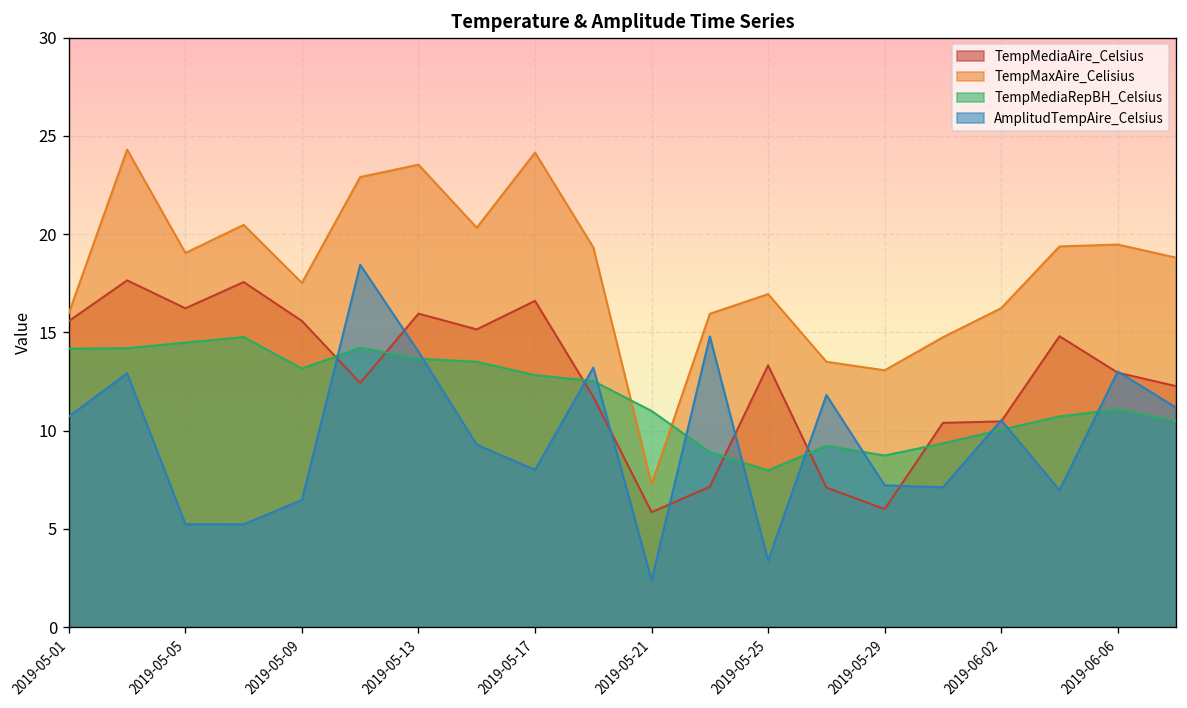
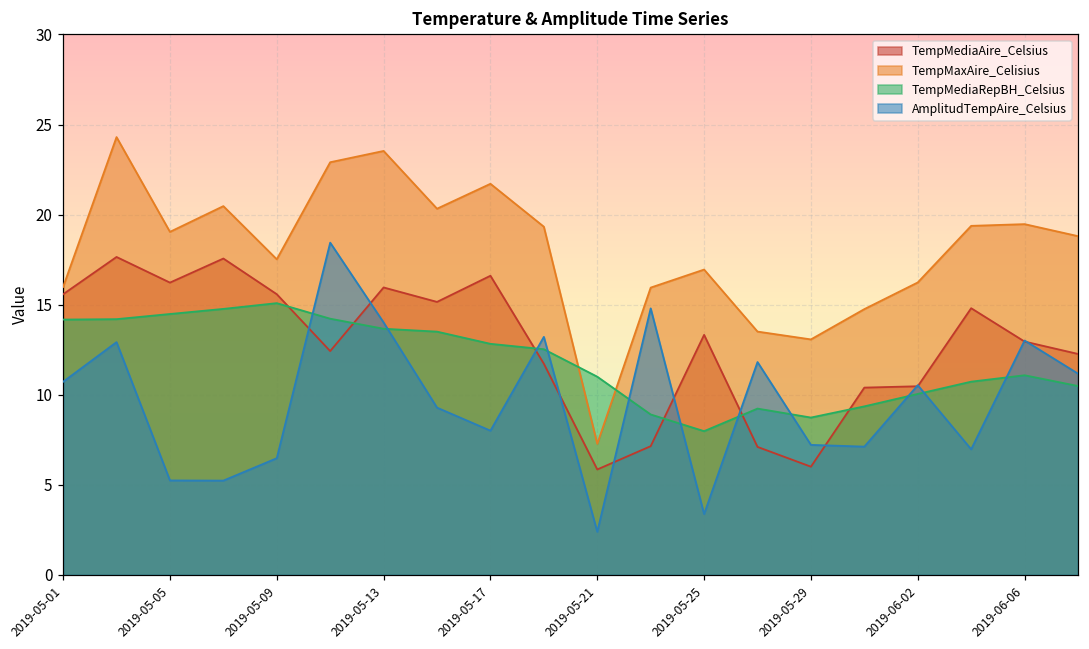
TempMediaRepBH_Celsius, 2019-05-09: 13.2 -> 15.1
TempMaxAire_Celisius, 2019-05-17: 24.2 -> 21.7
